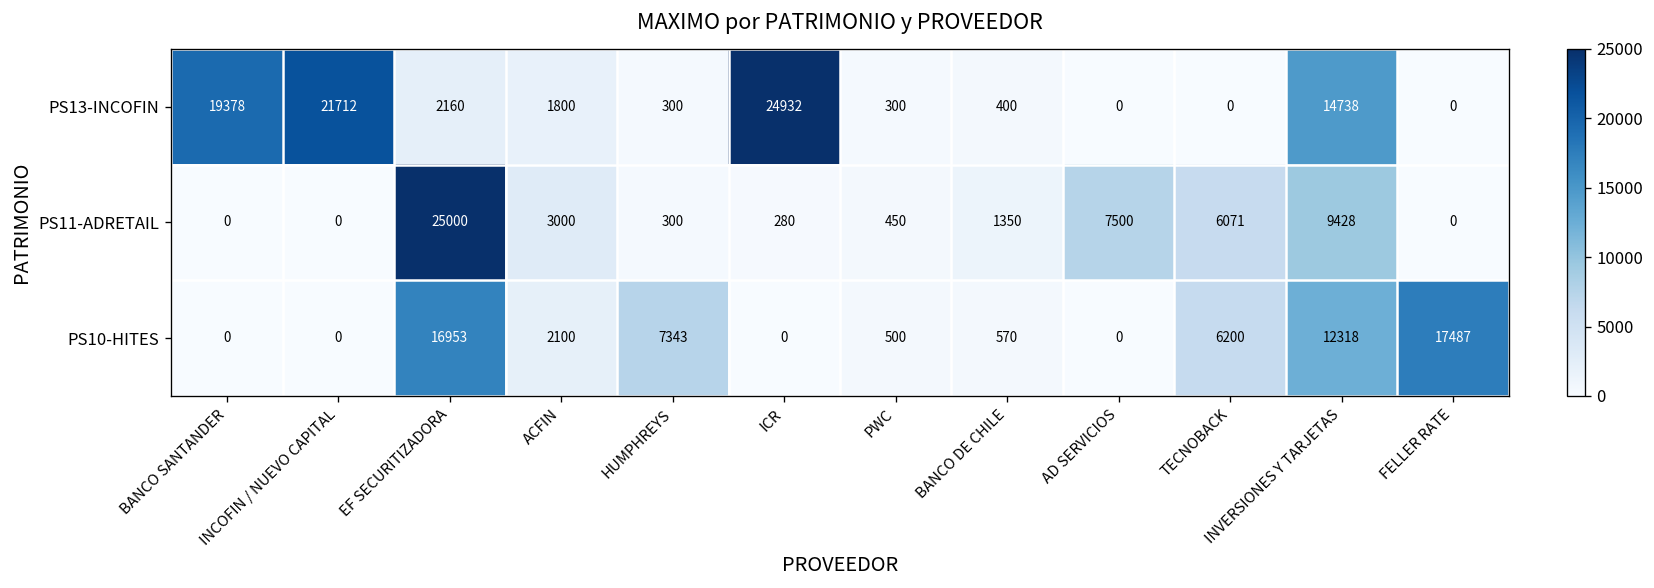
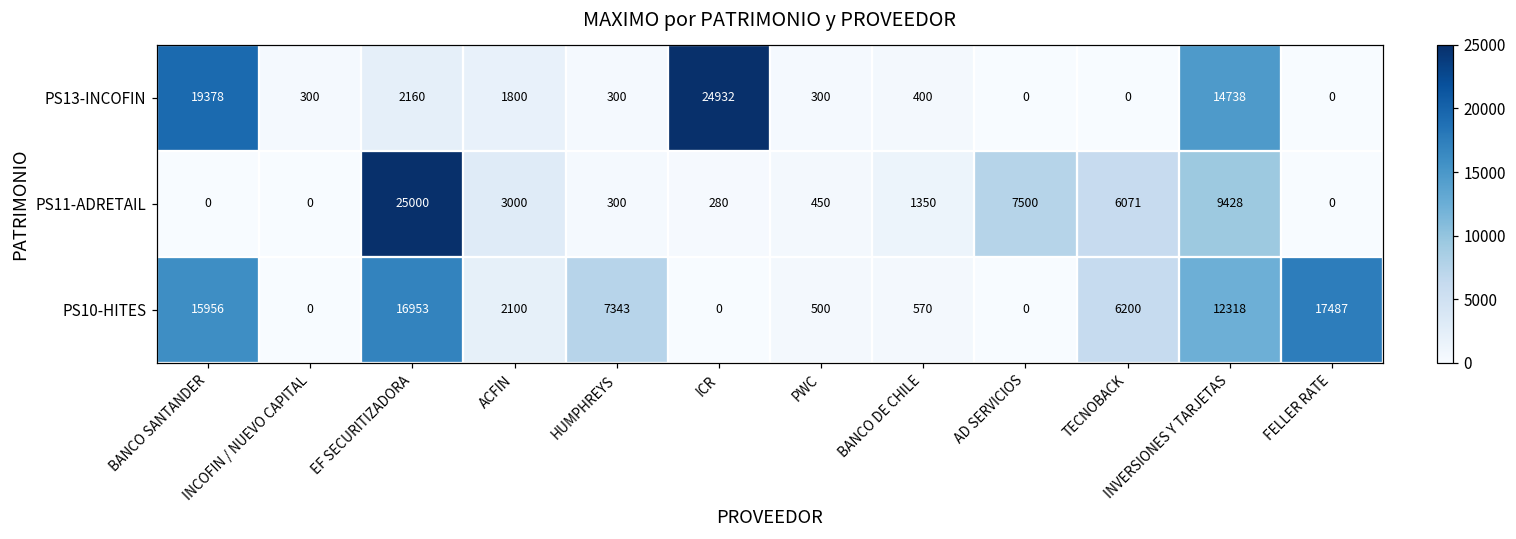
PS13-INCOFIN, INCOFIN / NUEVO CAPITAL: 21712 -> 300
PS10-HITES, BANCO SANTANDER: 0 -> 15956
